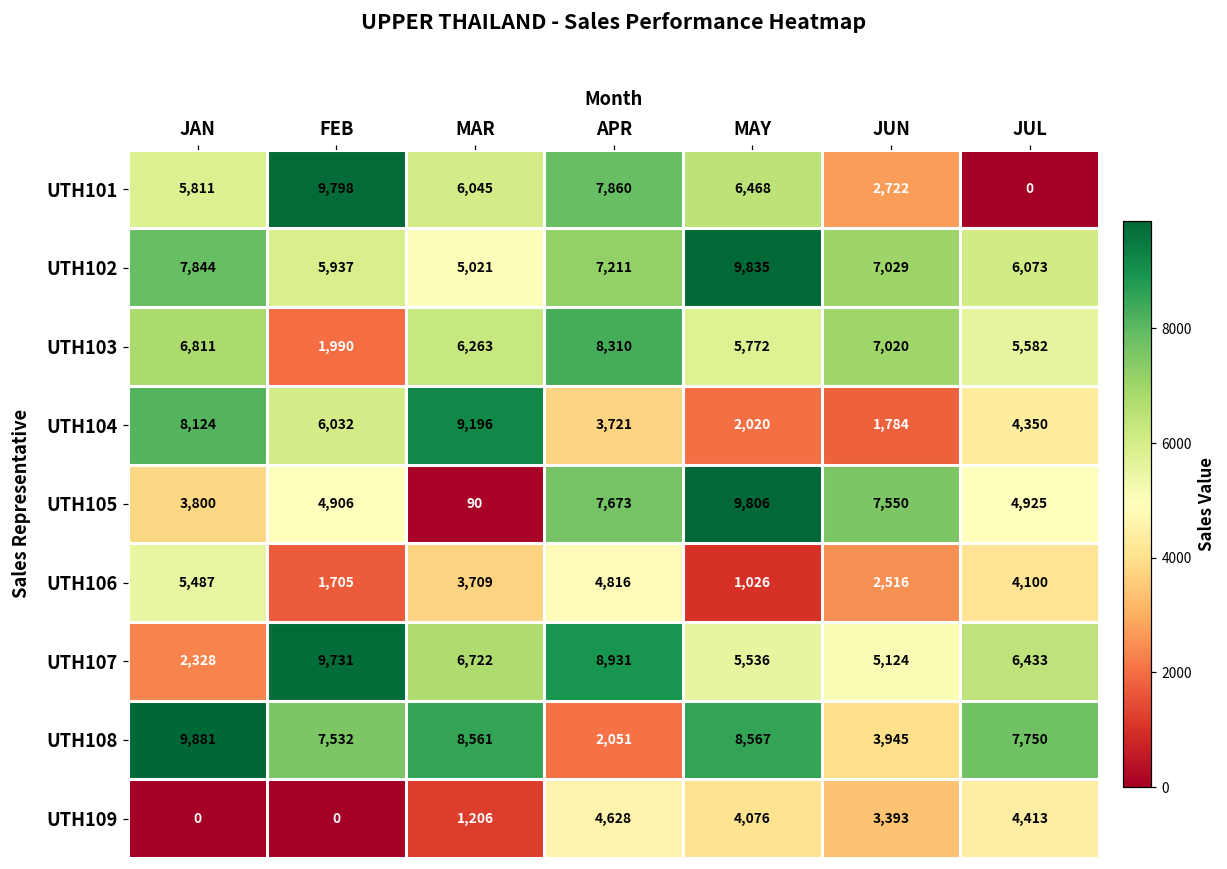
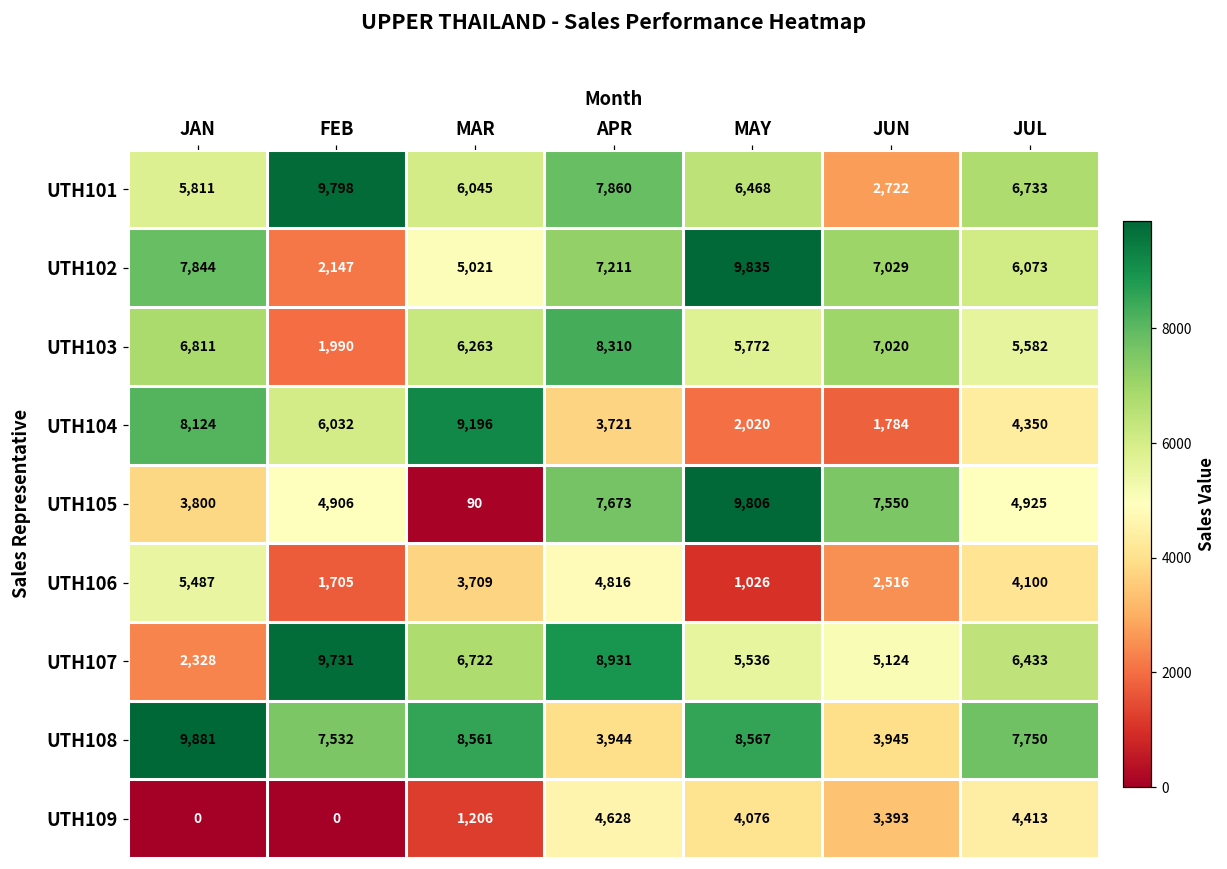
UTH101, JUL: 0 -> 6,733
UTH102, FEB: 5,937 -> 2,147
UTH108, APR: 2,051 -> 3,944
